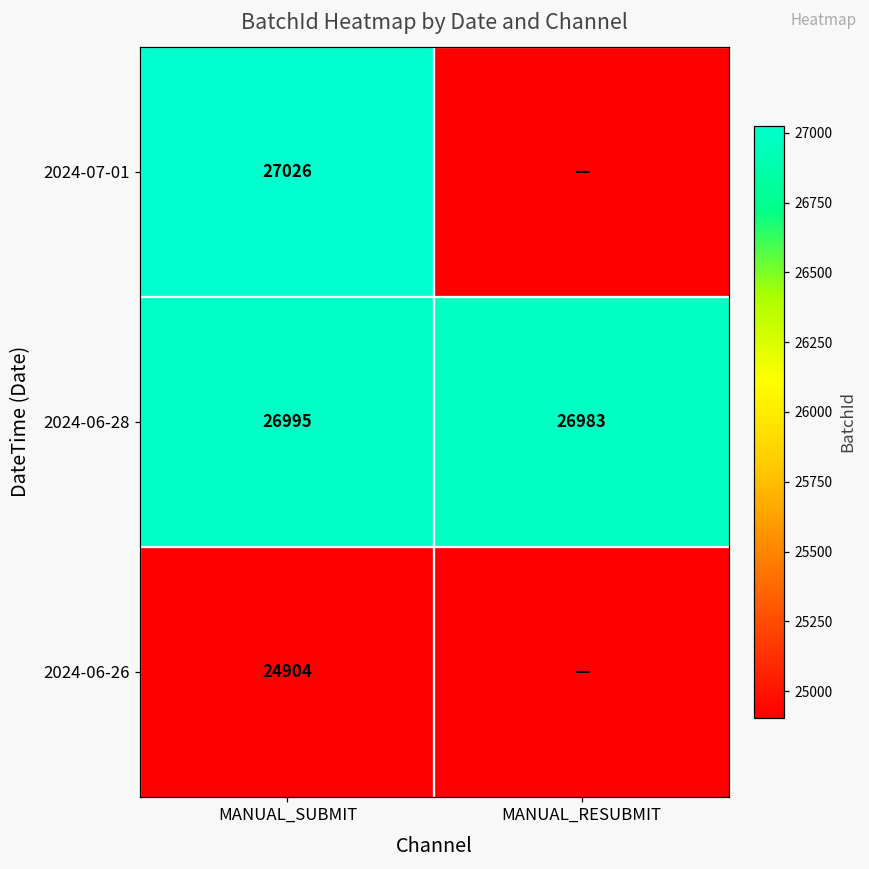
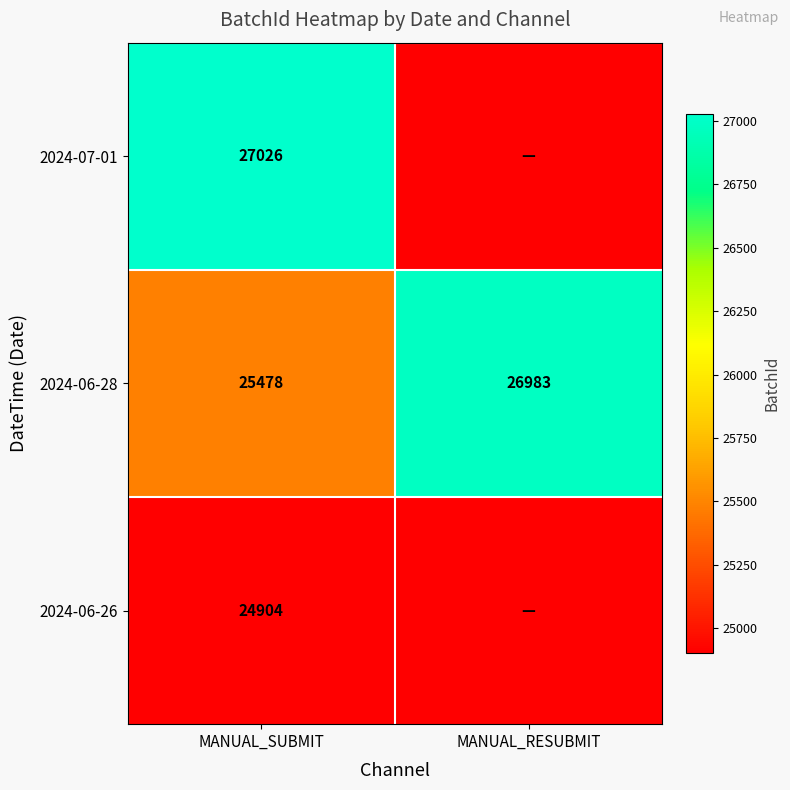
2024-06-28, MANUAL_SUBMIT: 26995 -> 25478
